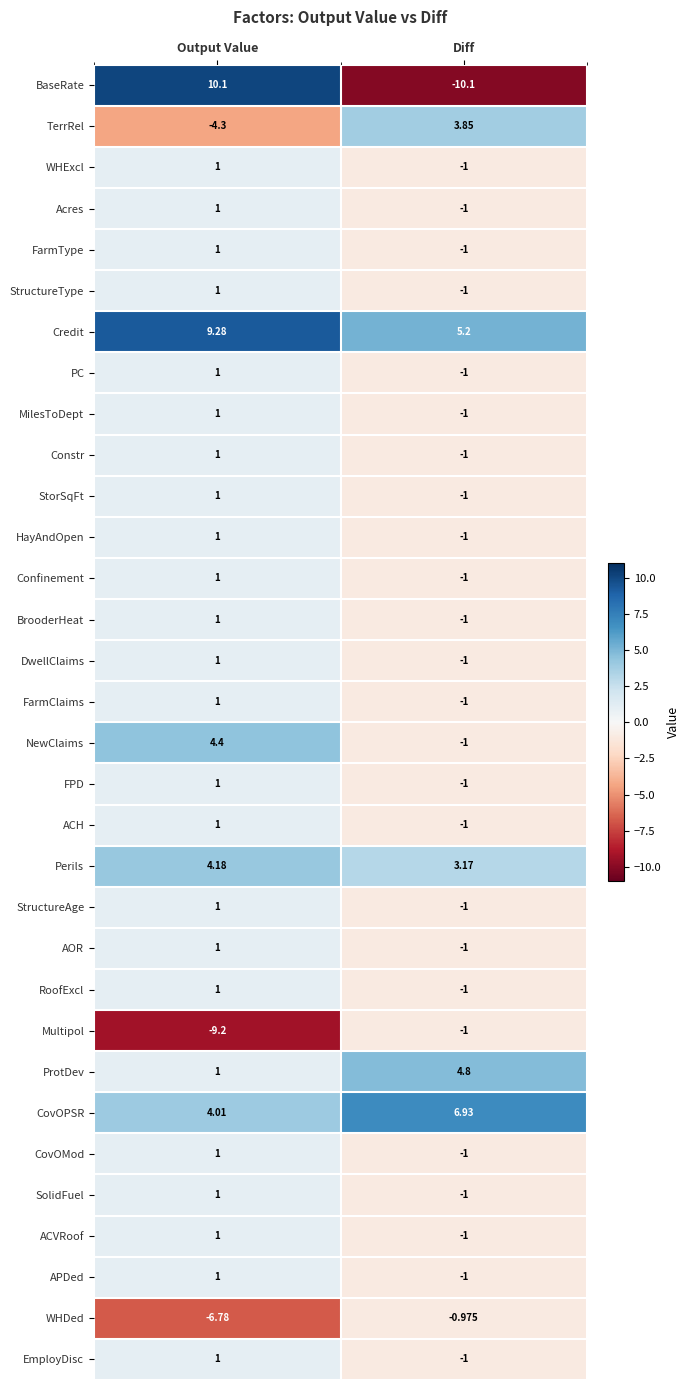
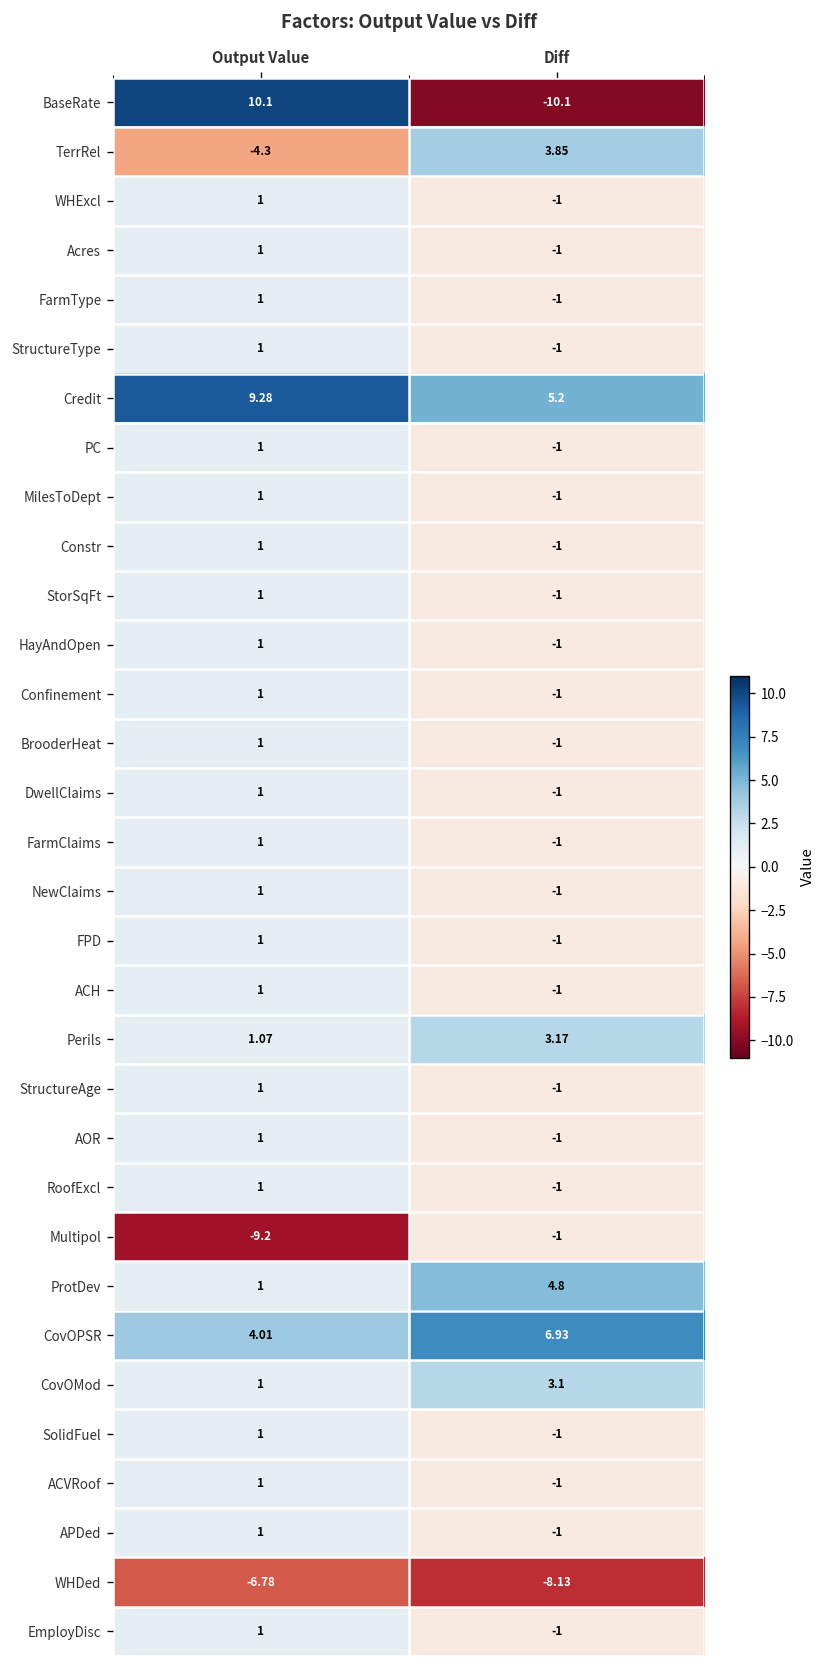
NewClaims, Output Value: 4.4 -> 1
Perils, Output Value: 4.18 -> 1.07
CovOMod, Diff: -1 -> 3.1
WHDed, Diff: -0.975 -> -8.13
